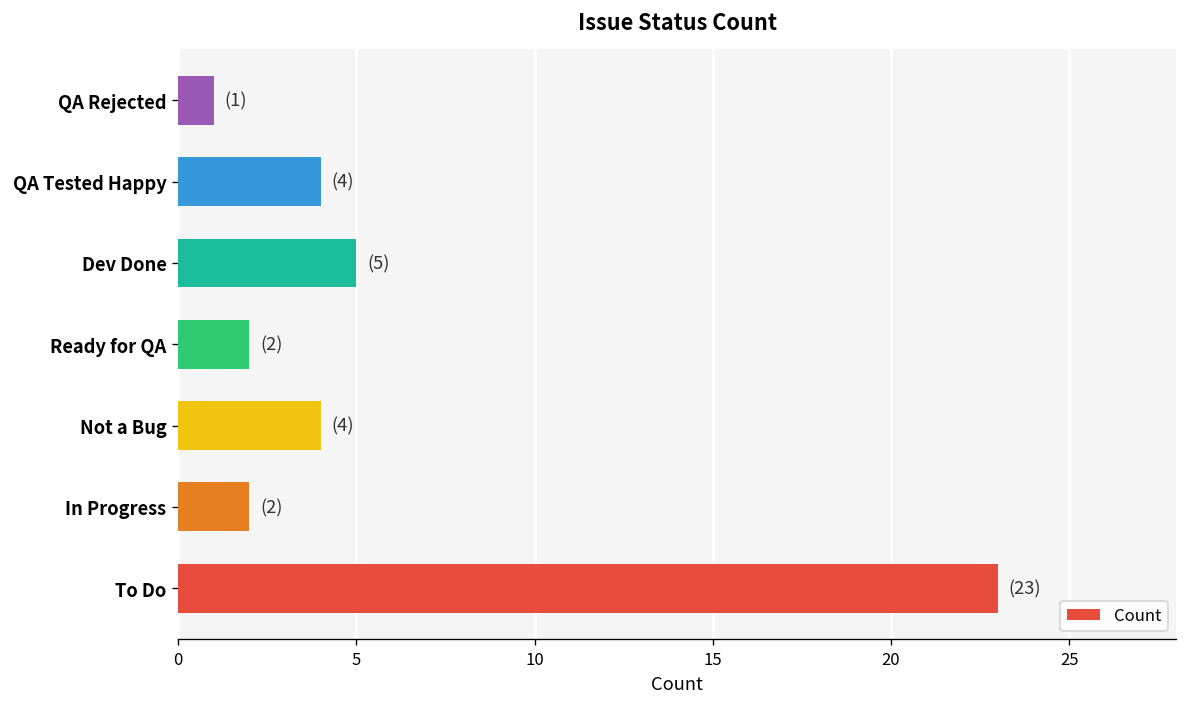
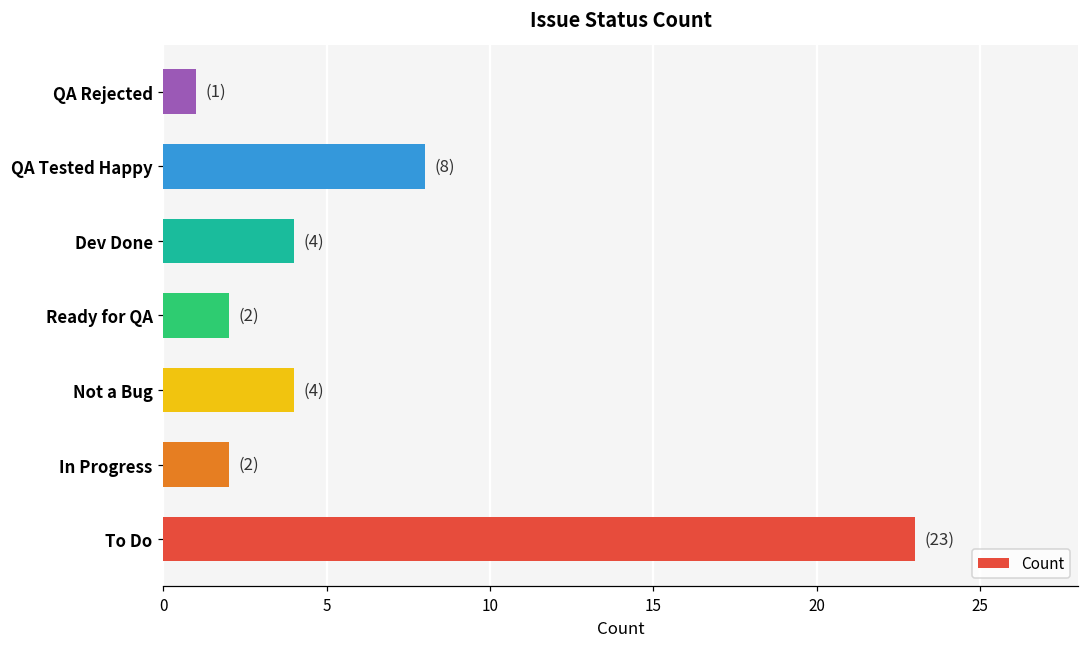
QA Tested Happy: (4) -> (8)
Dev Done: (5) -> (4)
